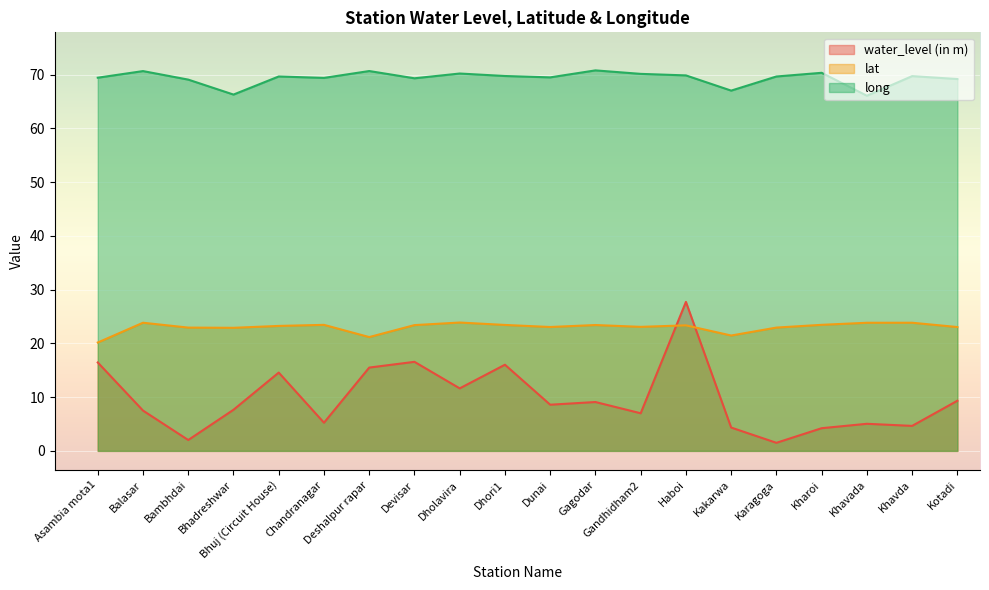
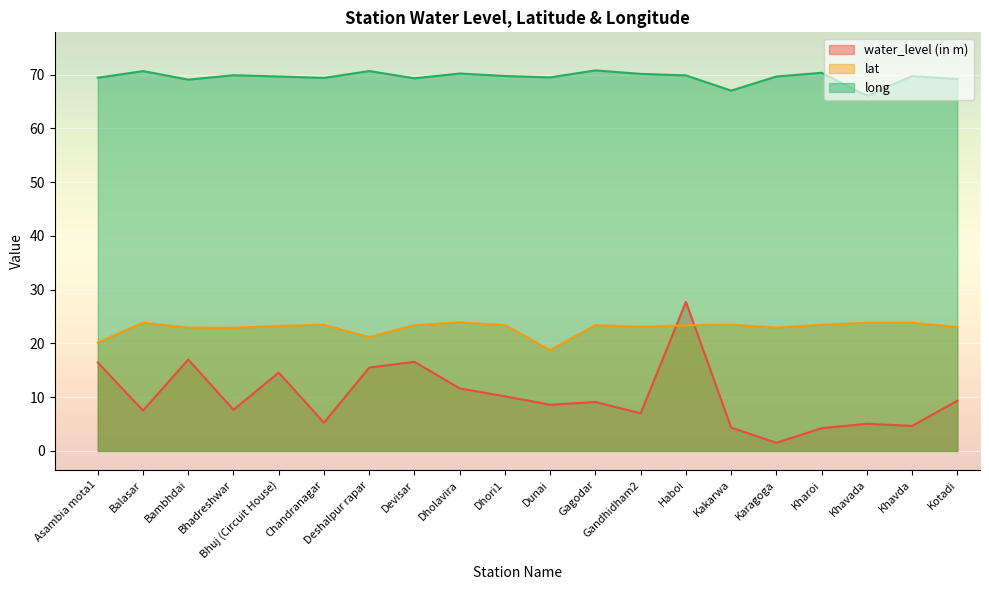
water_level (in m), Bambhdai: 2 -> 17
long, Bhadreshwar: 66 -> 70
water_level (in m), Dhori1: 16 -> 10
lat, Dunai: 23 -> 19
lat, Kakarwa: 21 -> 23
